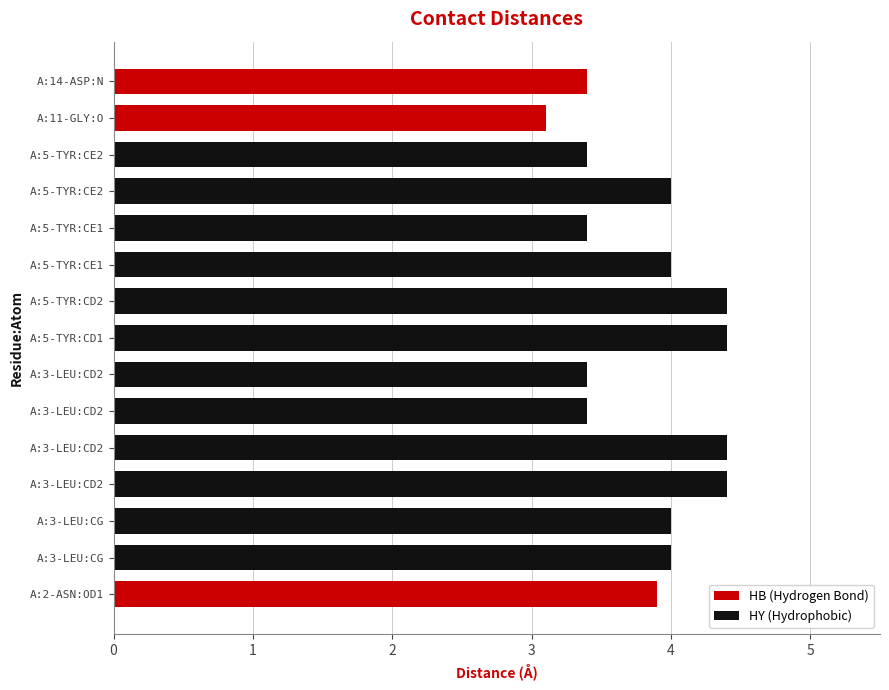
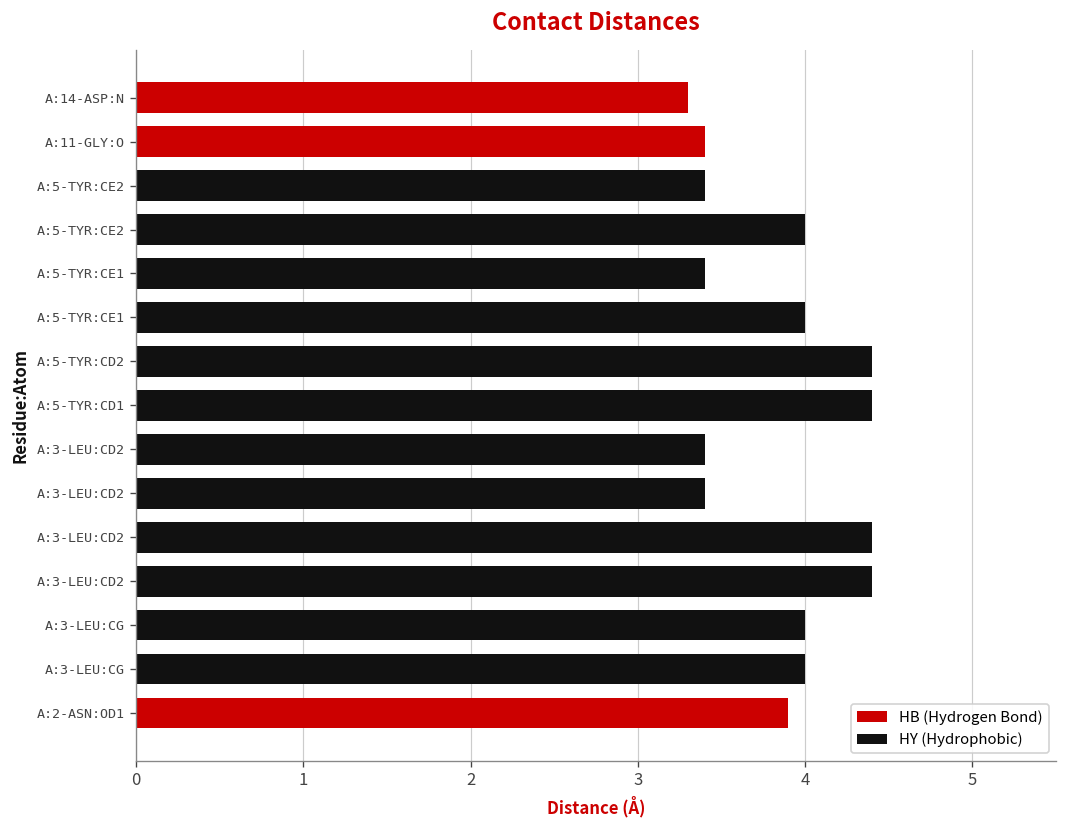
A:14-ASP:N: 3.4 -> 3.3
A:11-GLY:O: 3.1 -> 3.4
